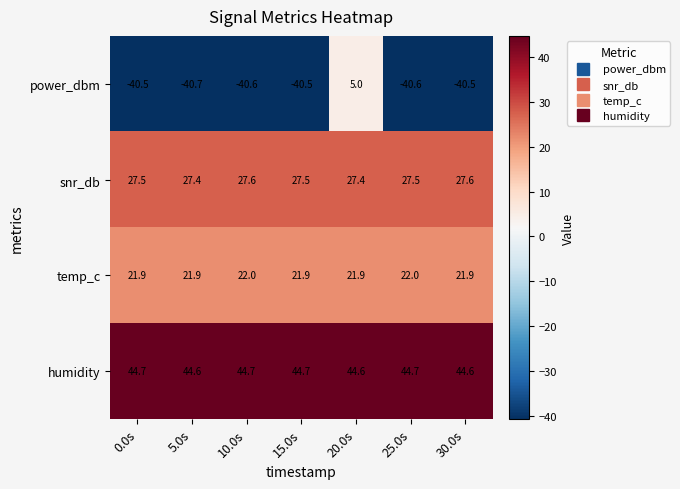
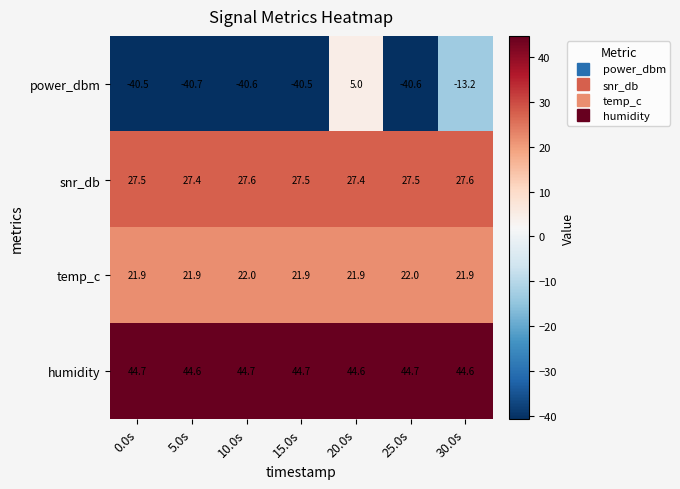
power_dbm, 30.0s: -40.5 -> -13.2
